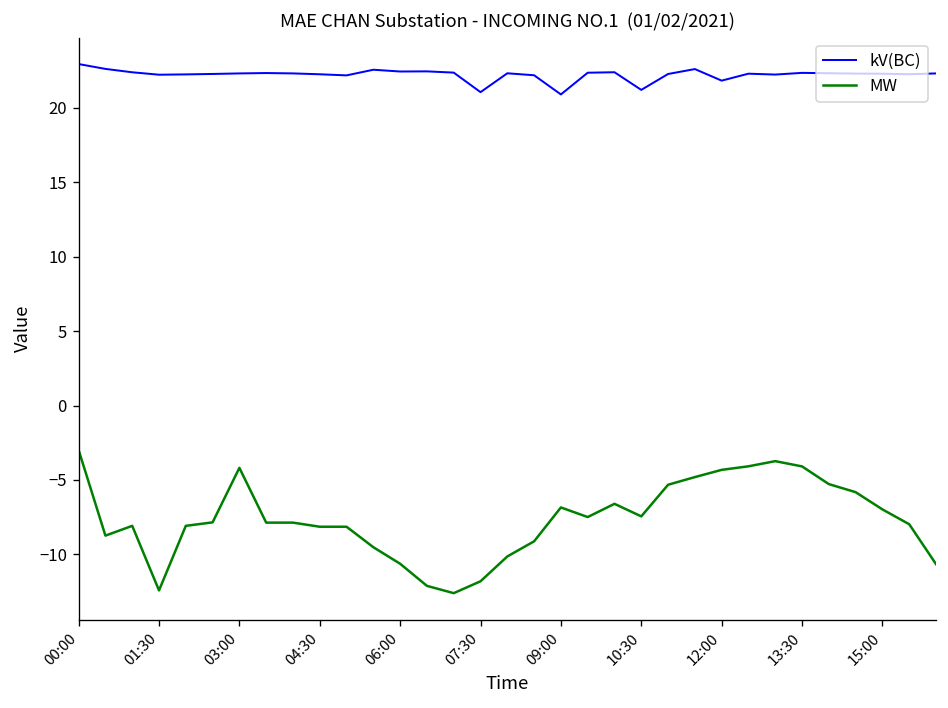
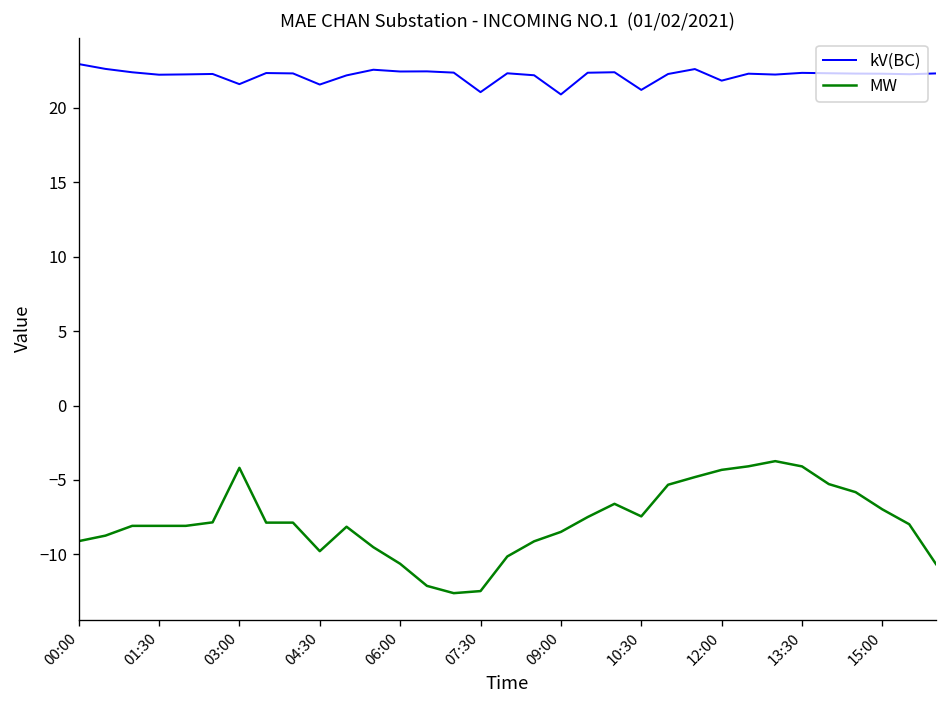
MW, 00:00: -3.0 -> -9.1
MW, 01:30: -12.4 -> -8.1
kV(BC), 03:00: 22.3 -> 21.6
kV(BC), 04:30: 22.2 -> 21.6
MW, 04:30: -8.1 -> -9.8
MW, 07:30: -11.8 -> -12.5
MW, 09:00: -6.8 -> -8.5
